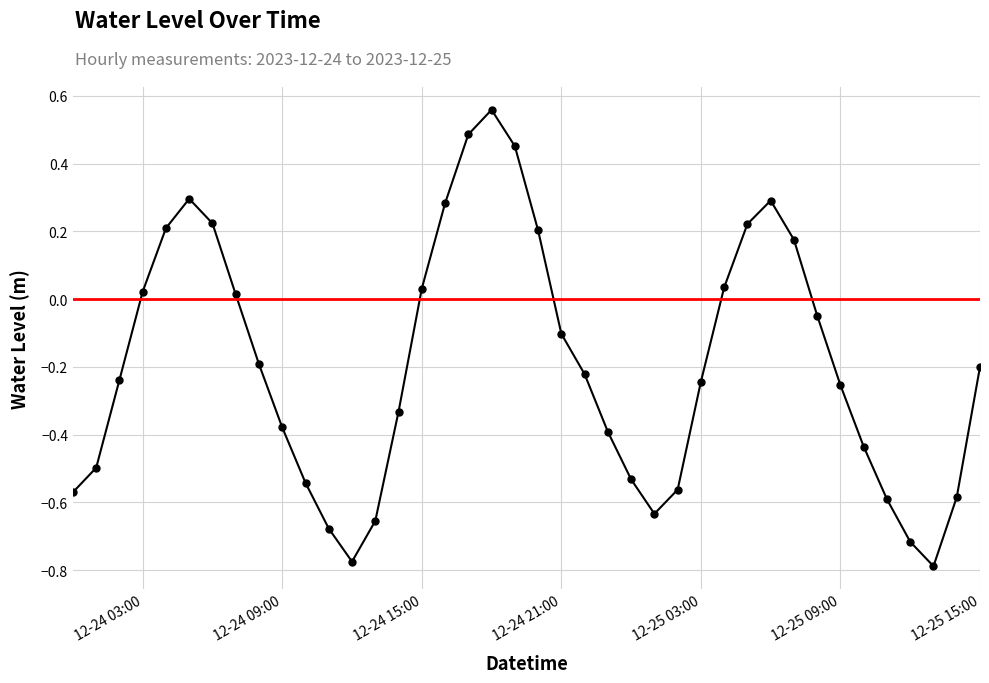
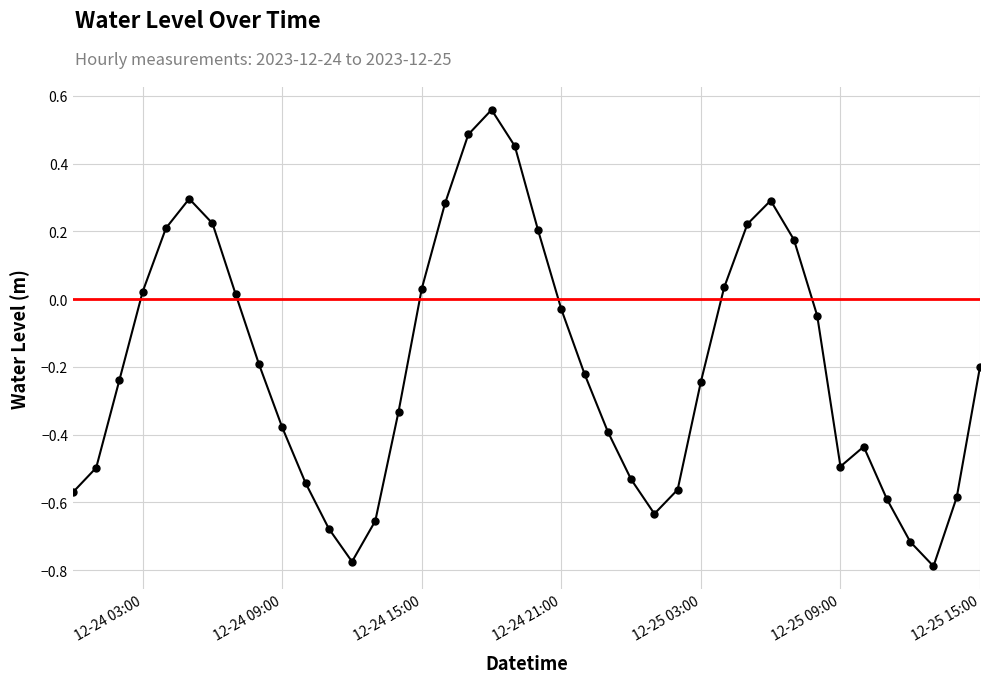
12-24 21:00: -0.10 -> -0.03
12-25 09:00: -0.25 -> -0.49
